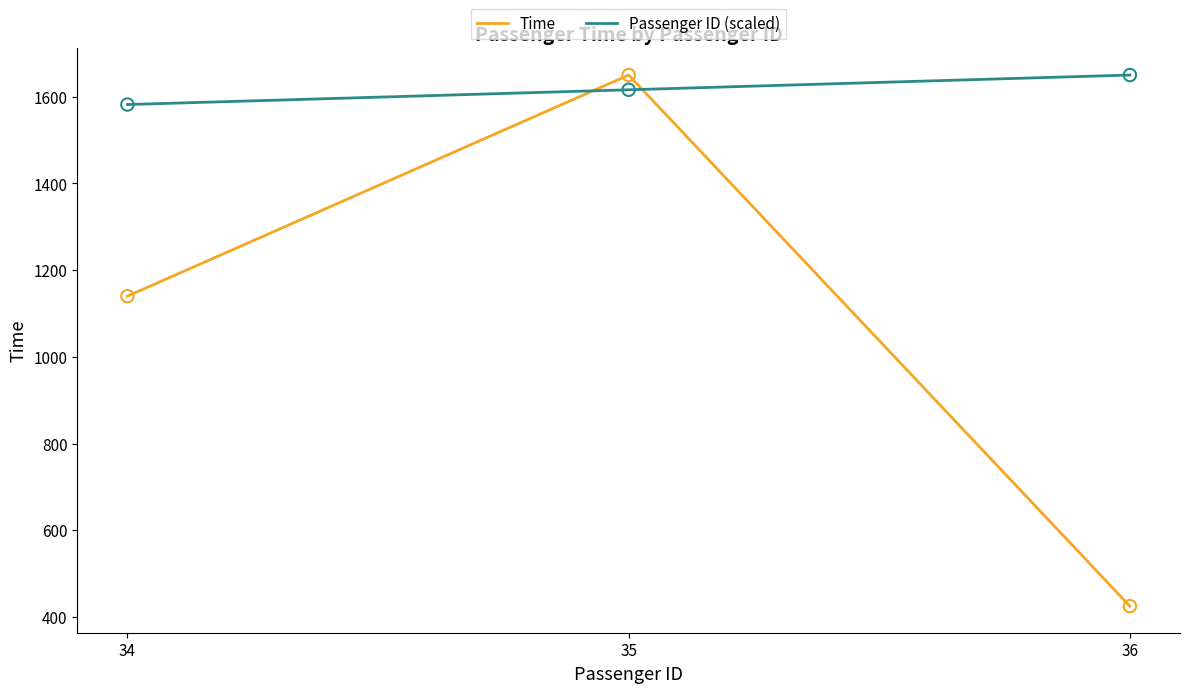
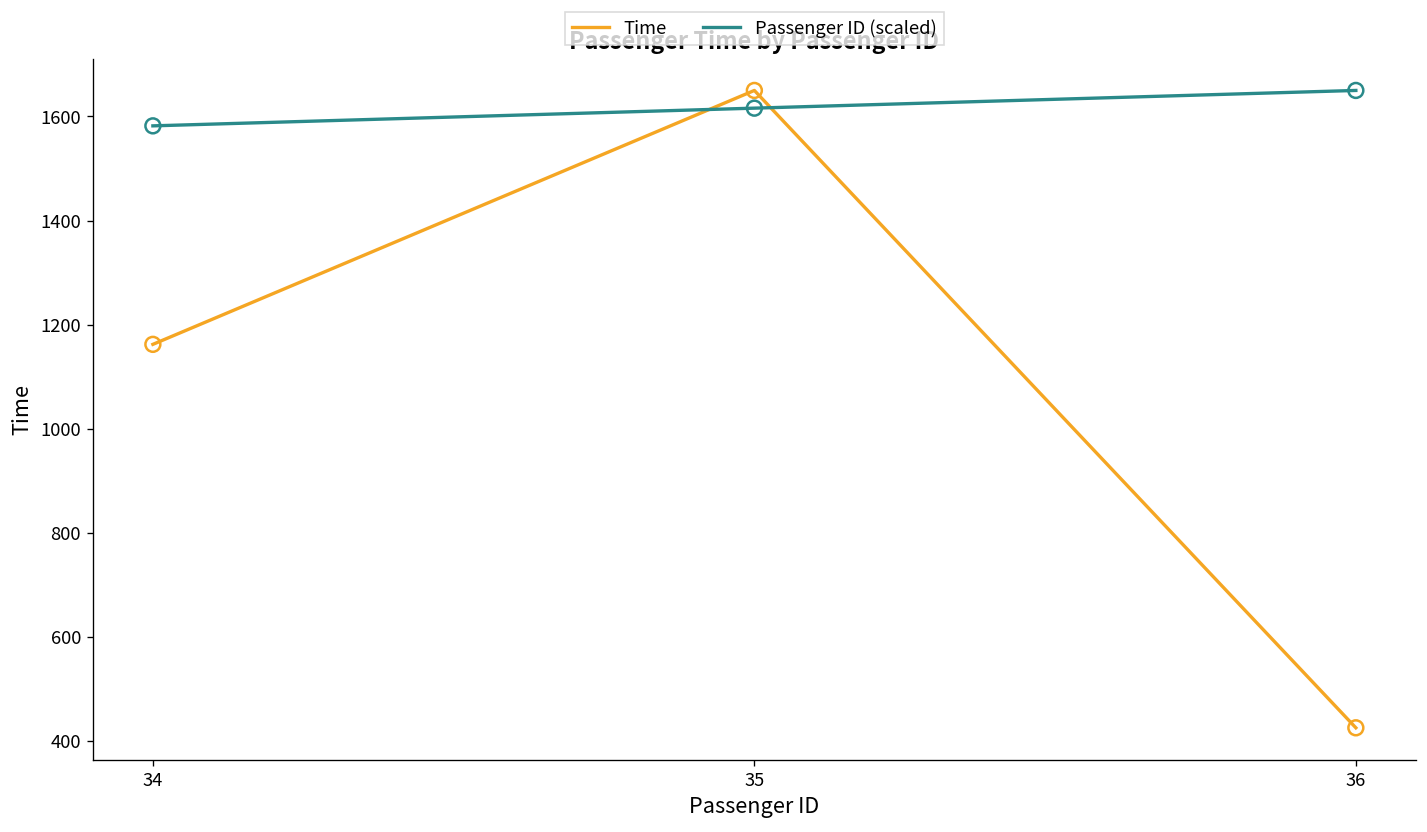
Time, 34: 1140 -> 1160
